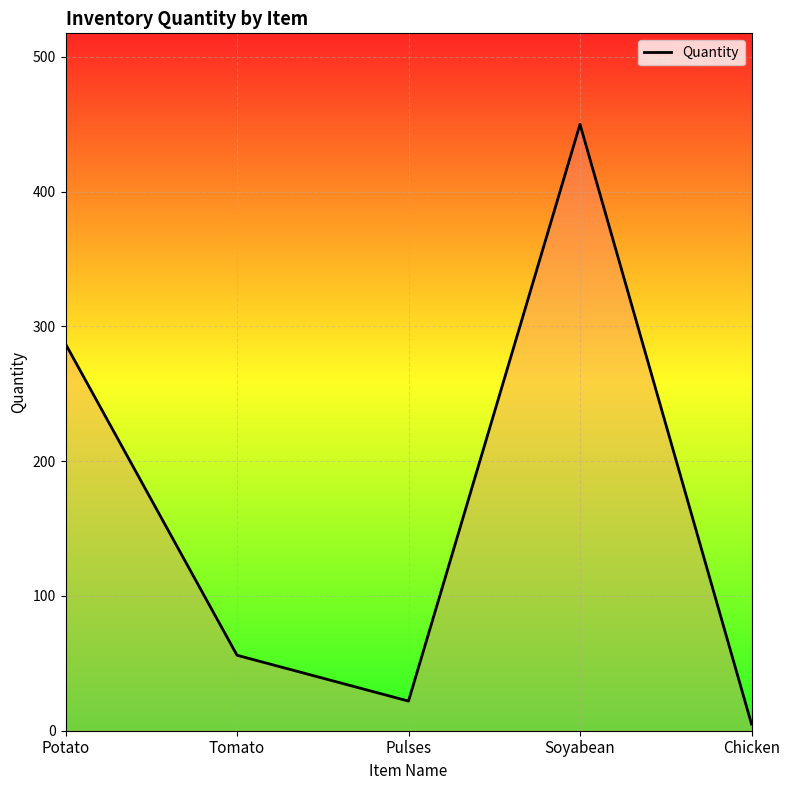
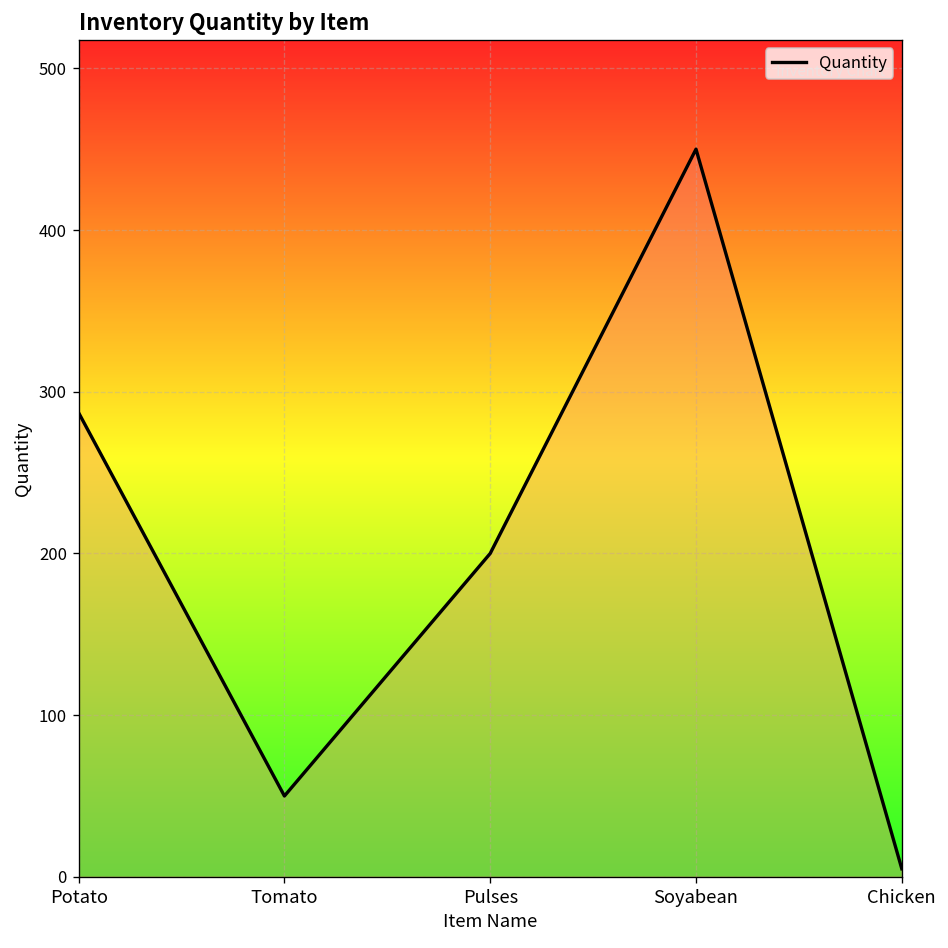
Tomato: 56 -> 50
Pulses: 22 -> 200
